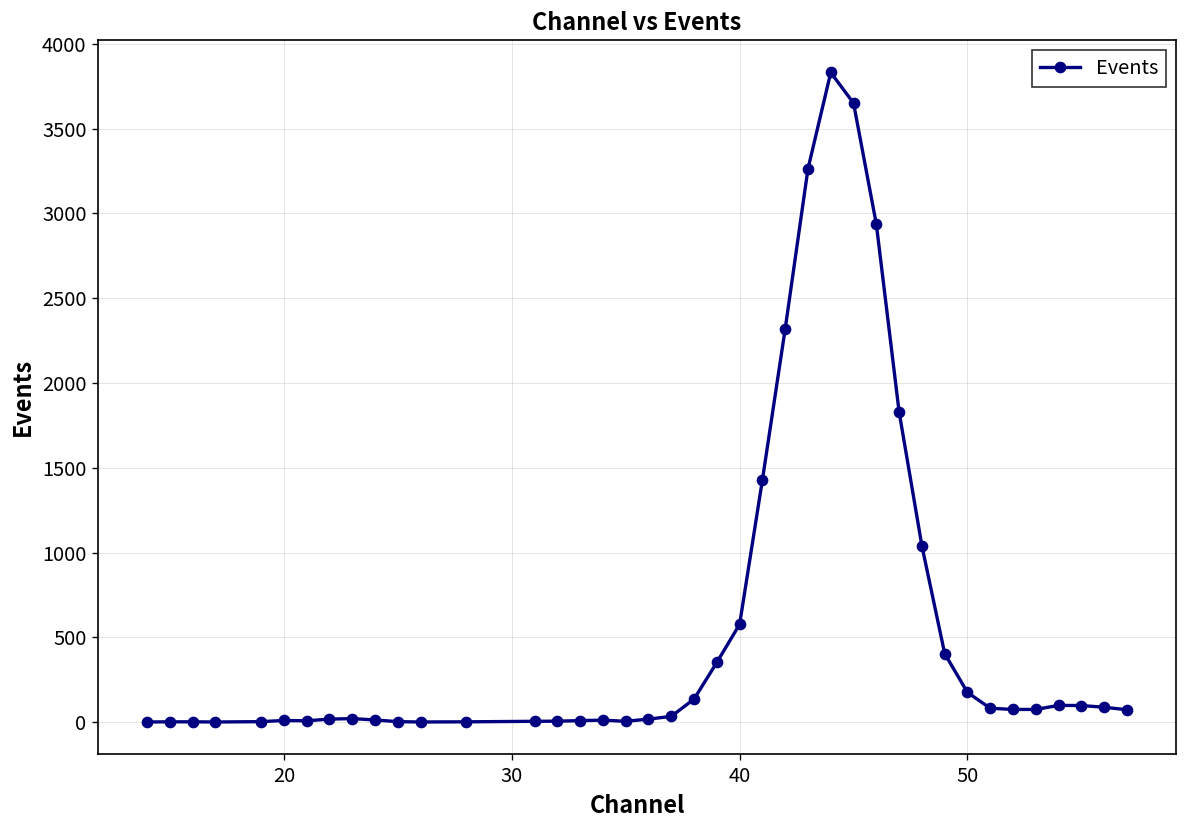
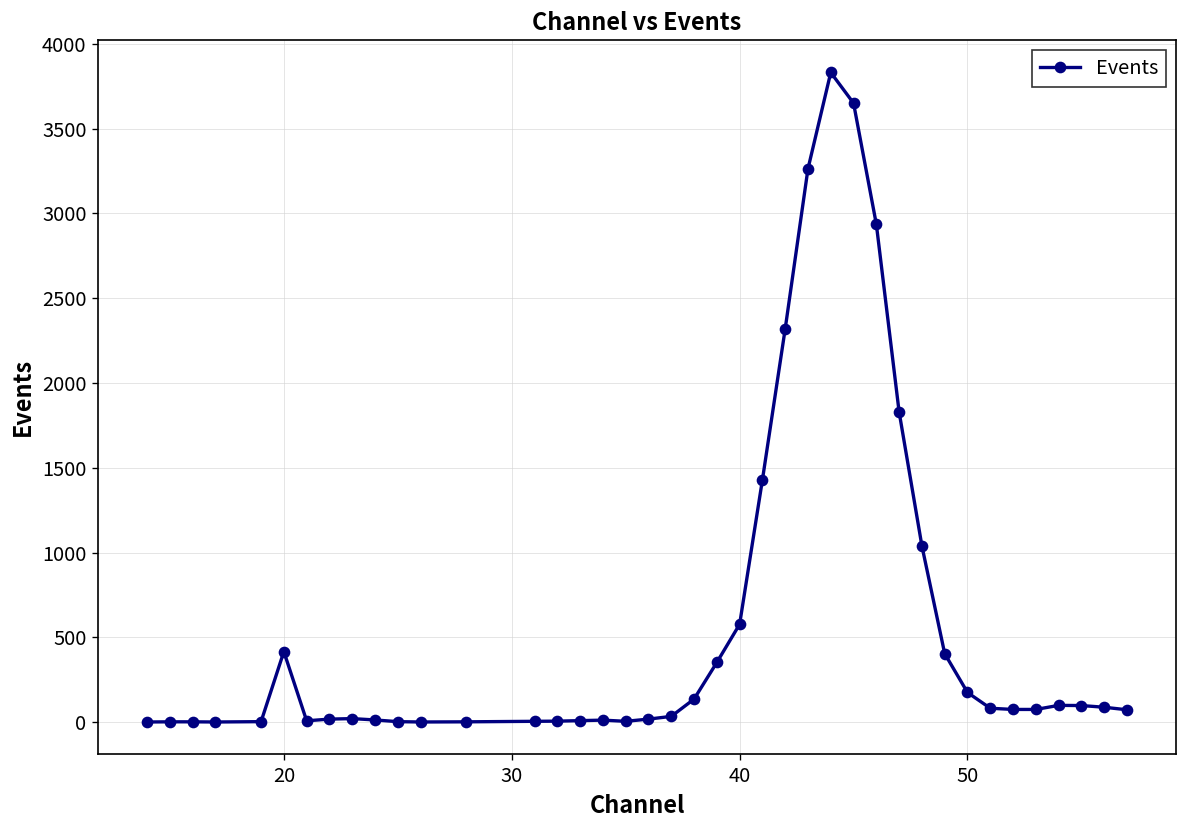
20: 10 -> 420
